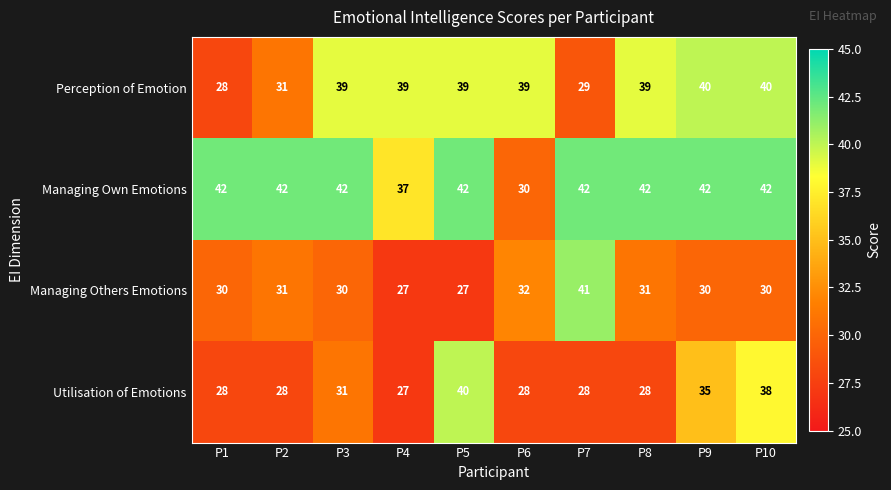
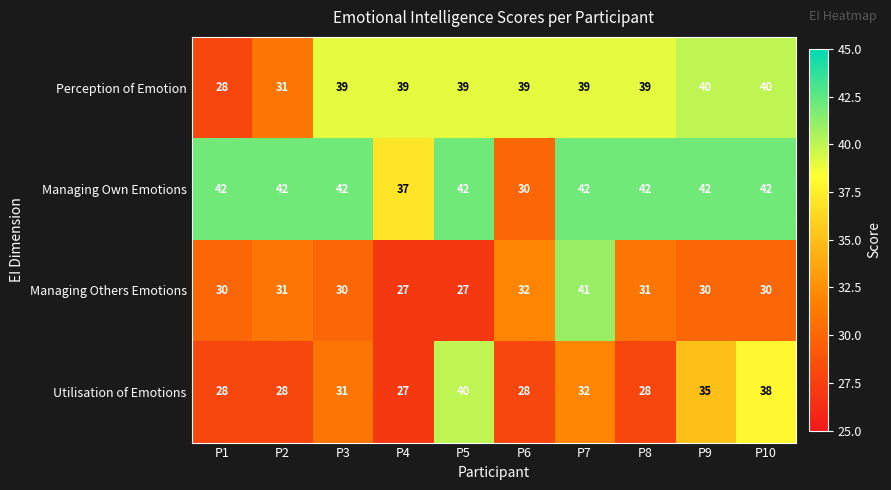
Perception of Emotion, P7: 29 -> 39
Utilisation of Emotions, P7: 28 -> 32
